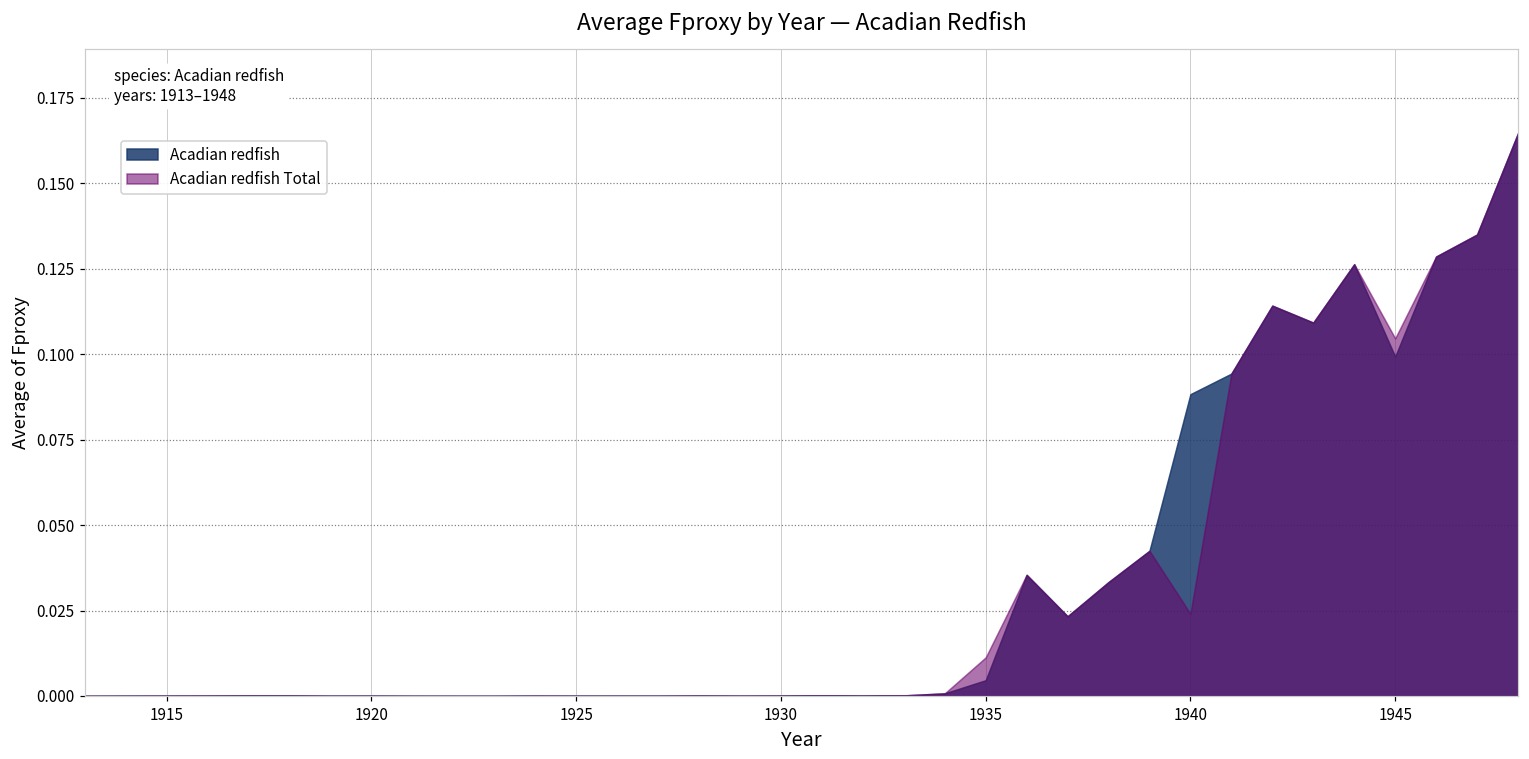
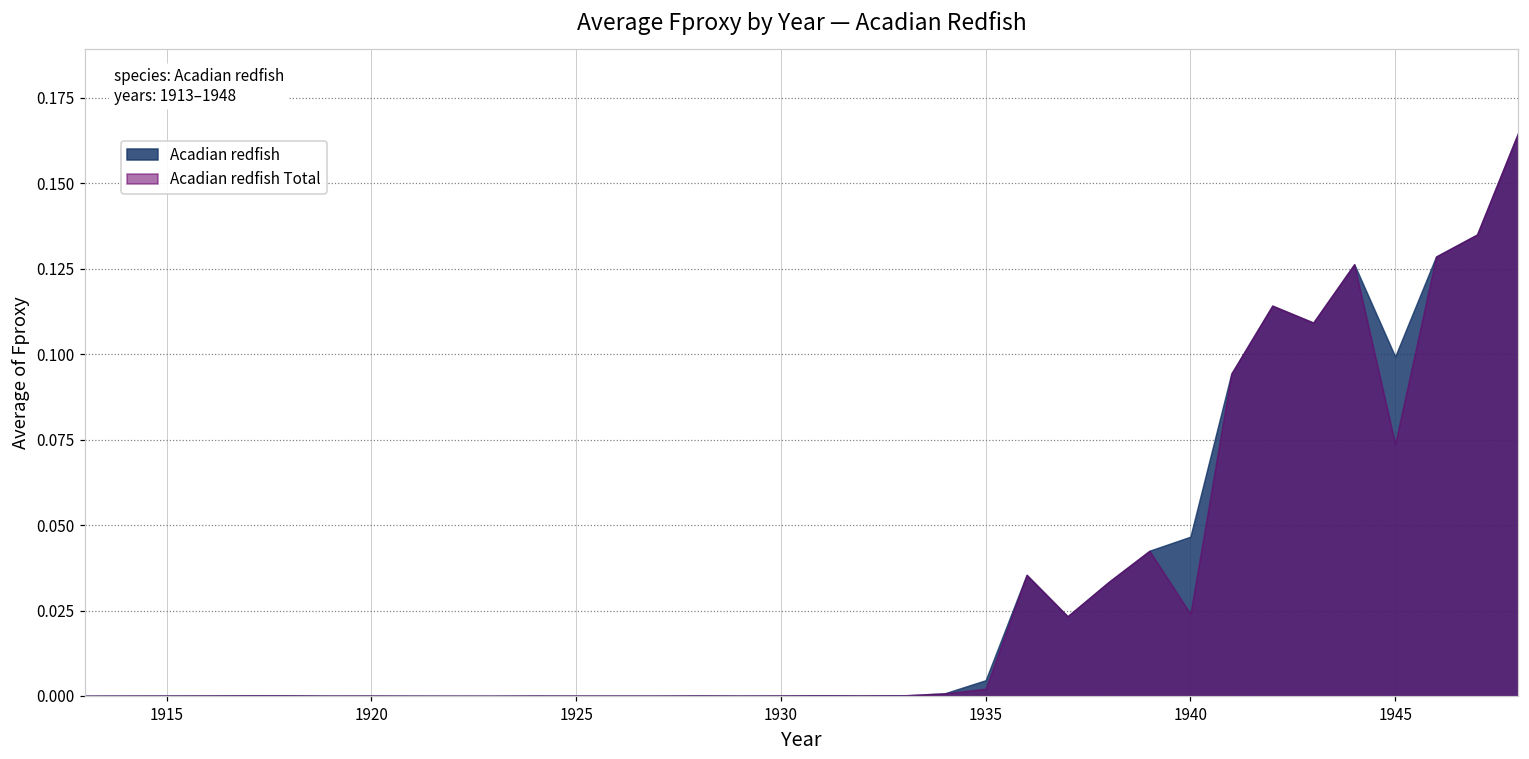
Acadian redfish Total, 1935: 0.011 -> 0.002
Acadian redfish, 1940: 0.088 -> 0.047
Acadian redfish Total, 1945: 0.105 -> 0.074
